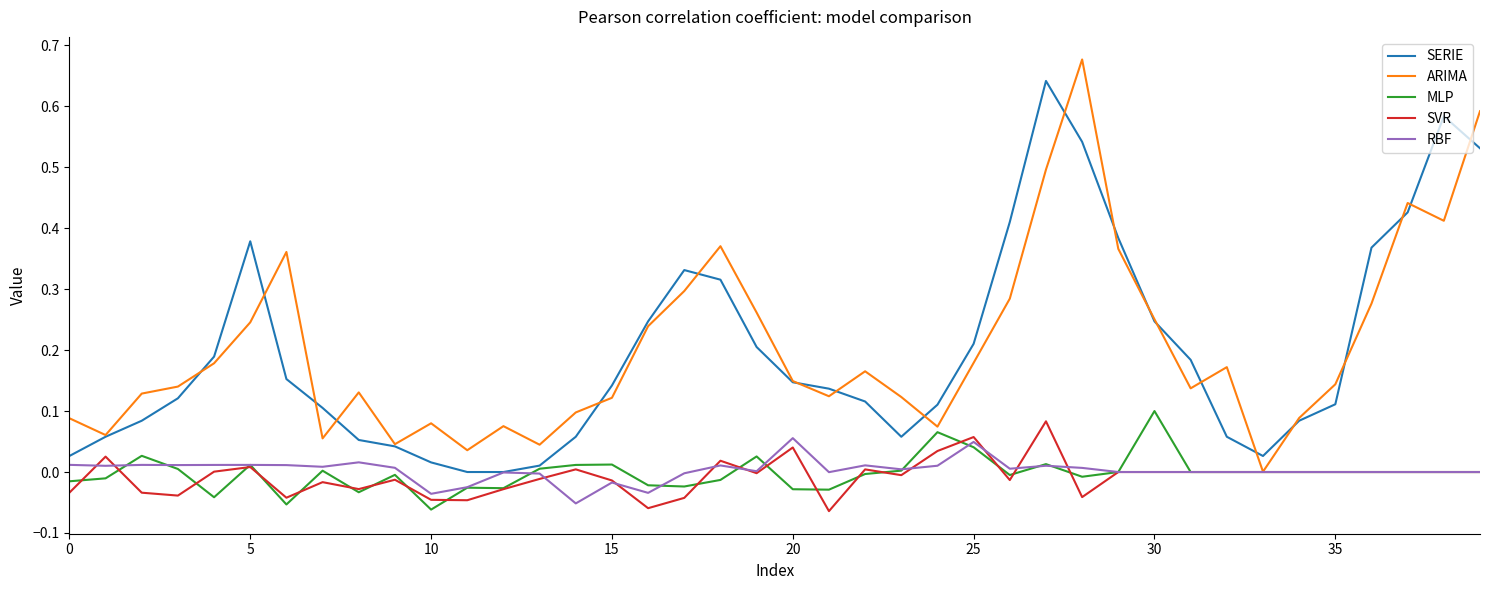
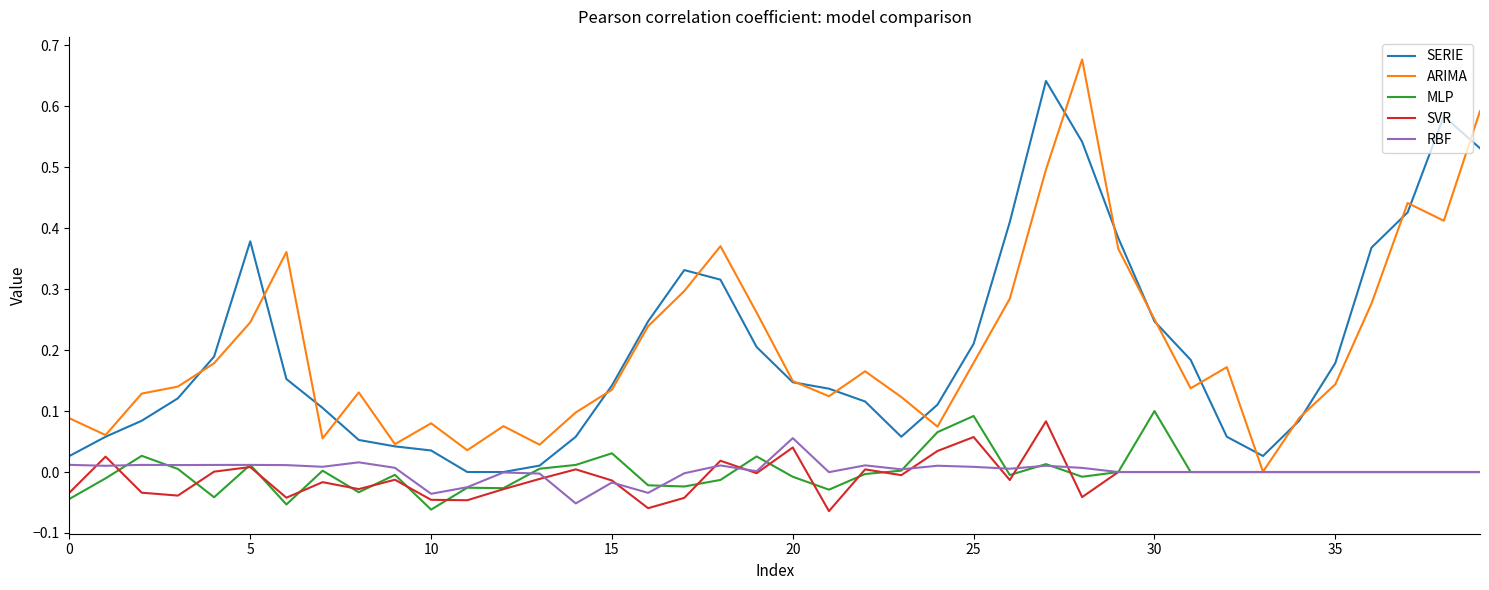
MLP, 0: -0.02 -> -0.04
SERIE, 10: 0.02 -> 0.04
ARIMA, 15: 0.12 -> 0.13
MLP, 15: 0.01 -> 0.03
MLP, 20: -0.03 -> -0.01
MLP, 25: 0.04 -> 0.09
RBF, 25: 0.05 -> 0.01
SERIE, 35: 0.11 -> 0.18
